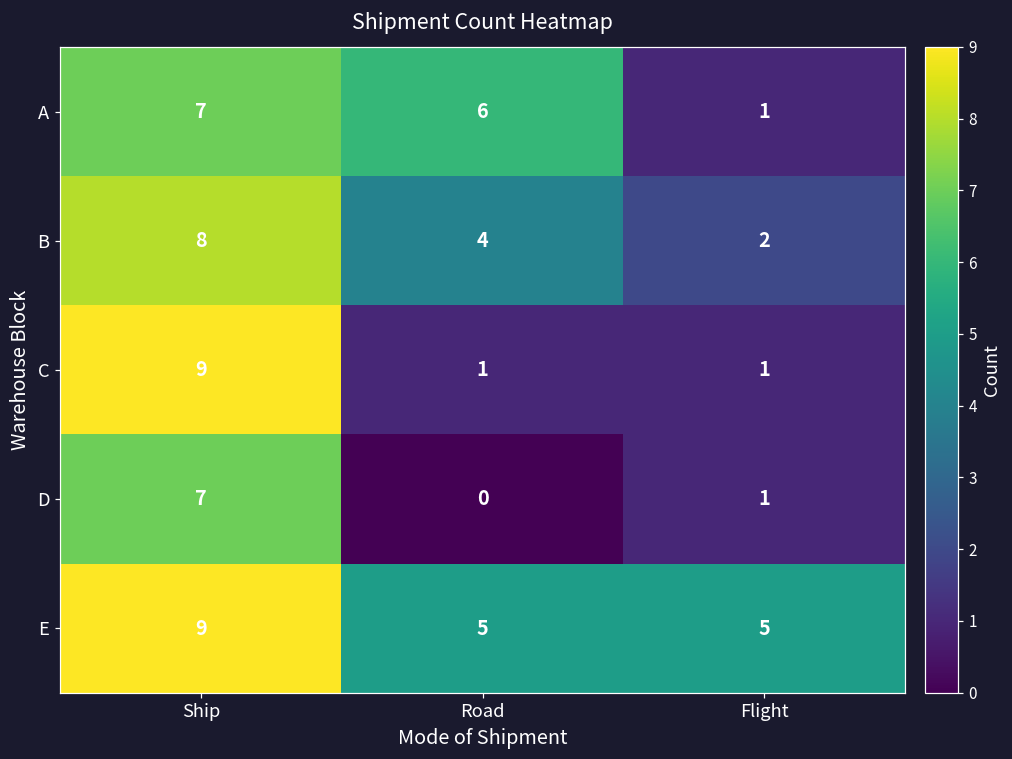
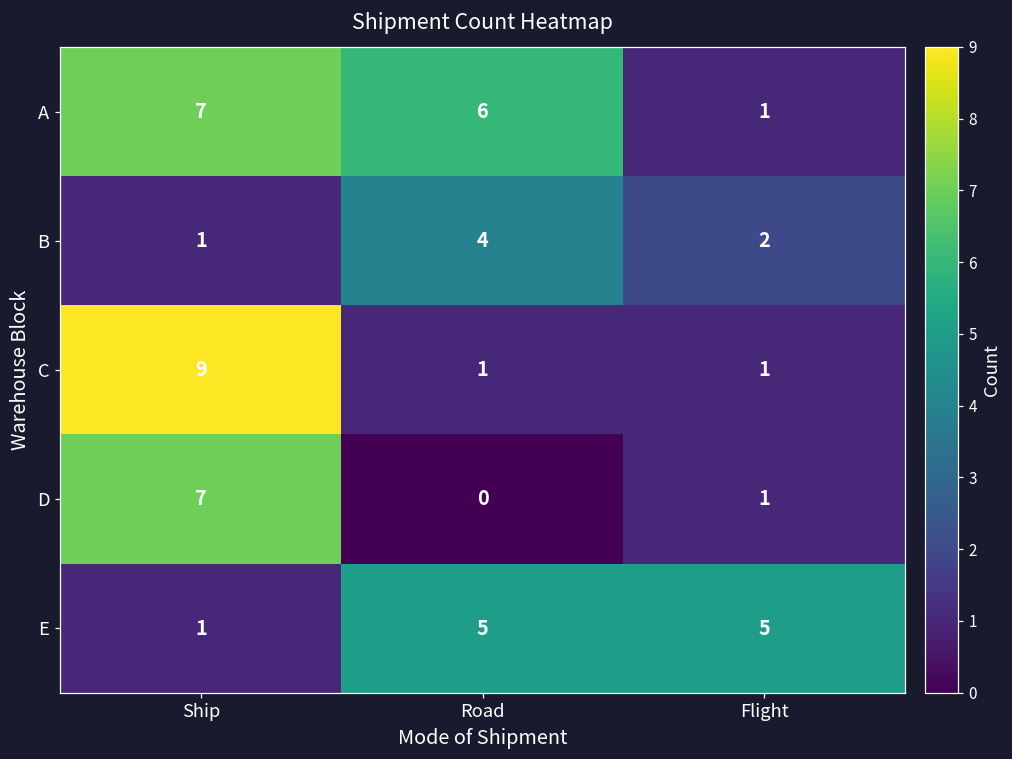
B, Ship: 8 -> 1
E, Ship: 9 -> 1
